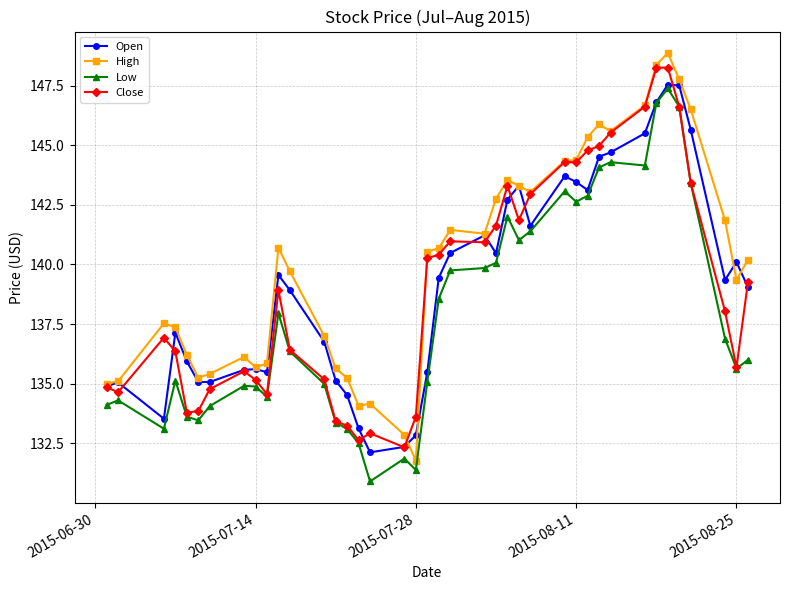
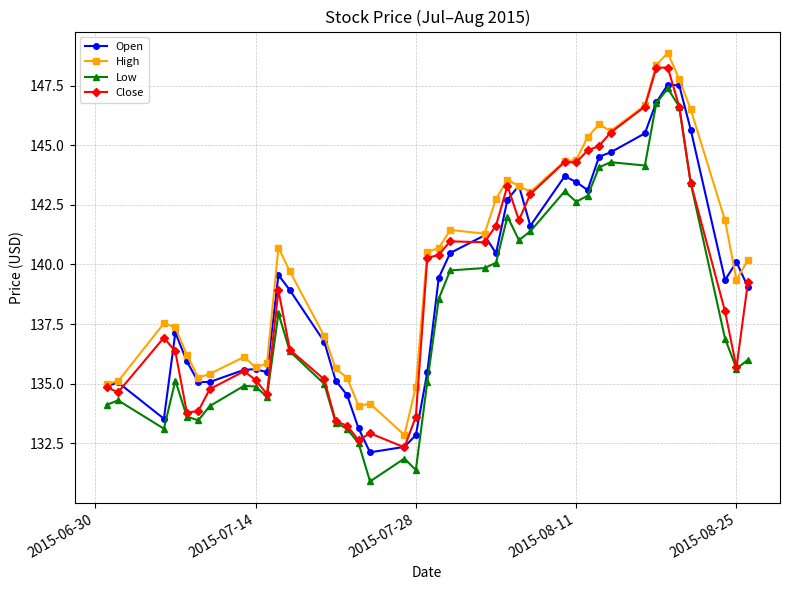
High, 2015-07-28: 131.8 -> 134.9
